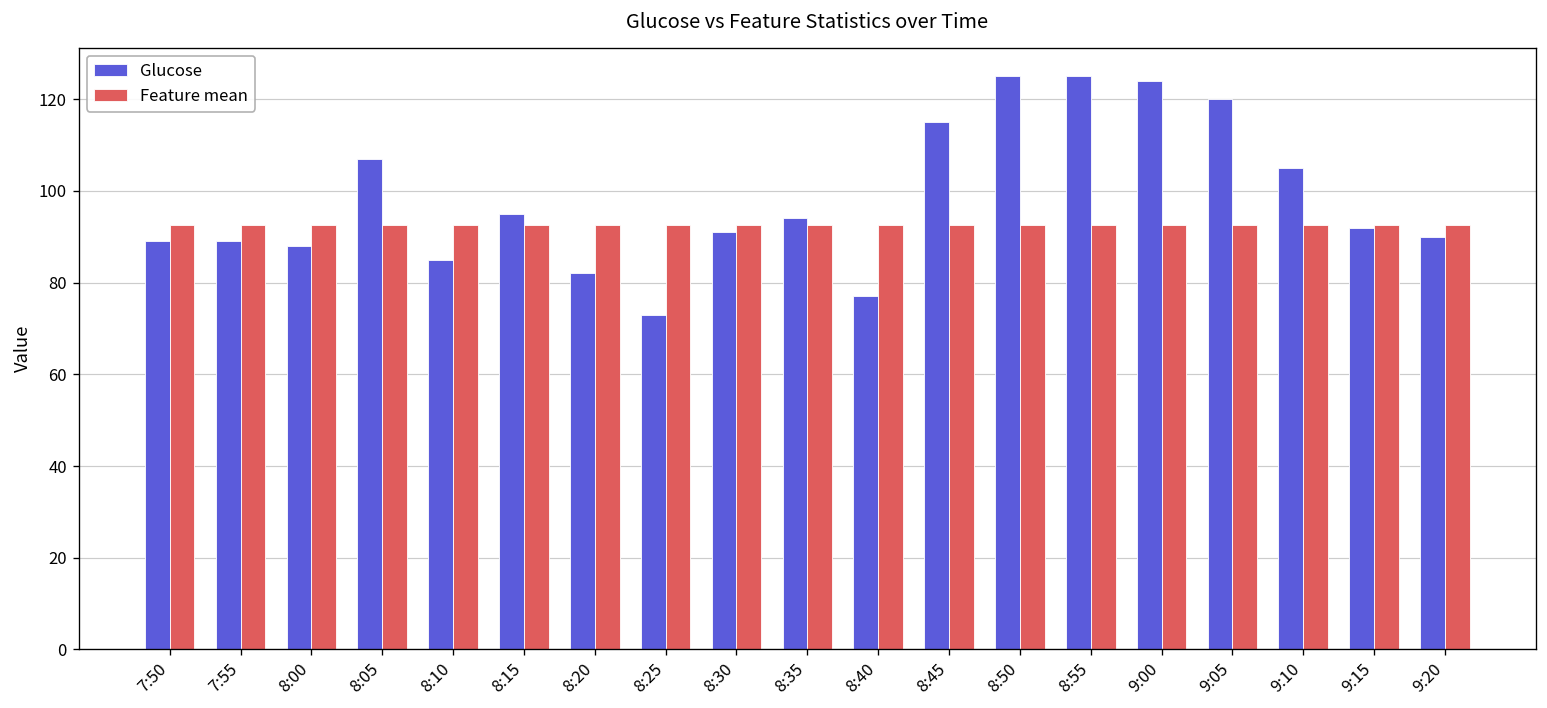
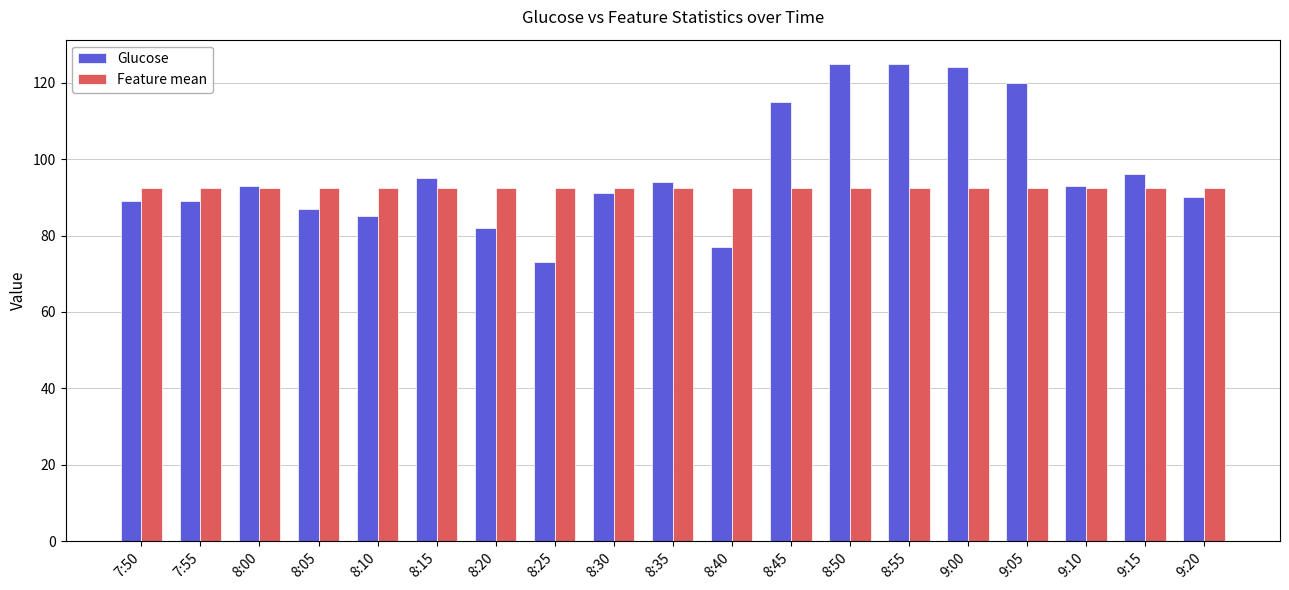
Glucose, 8:00: 88 -> 93
Glucose, 8:05: 107 -> 87
Glucose, 9:10: 105 -> 93
Glucose, 9:15: 92 -> 96
